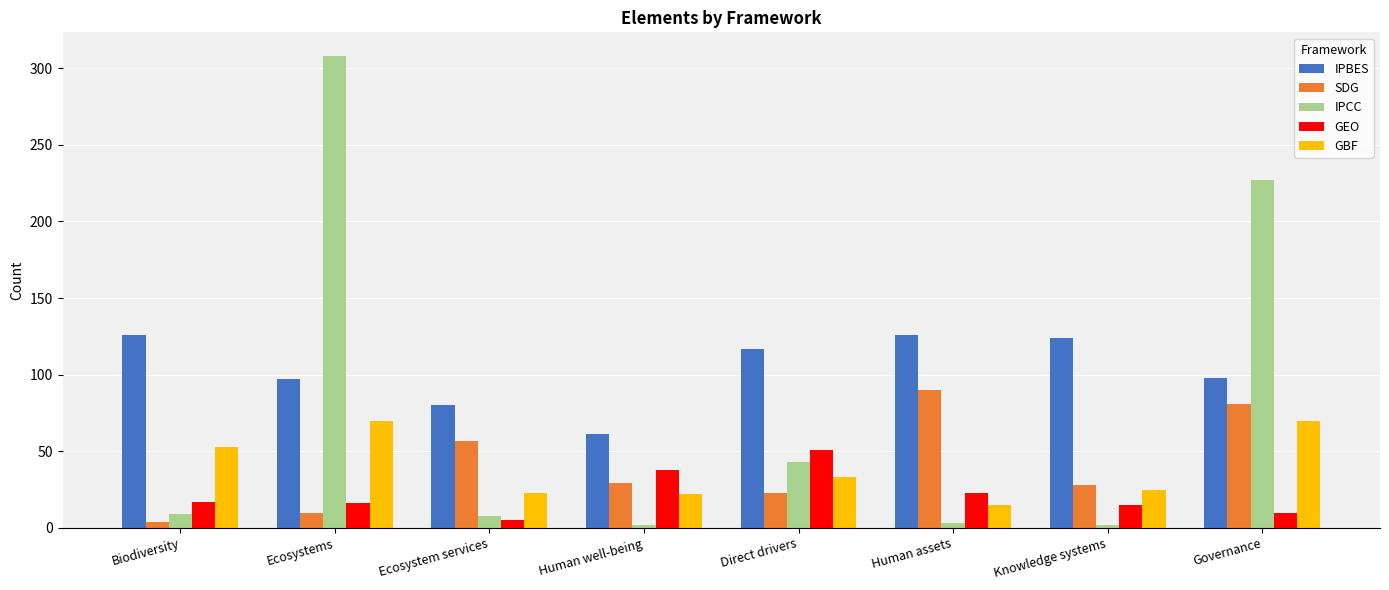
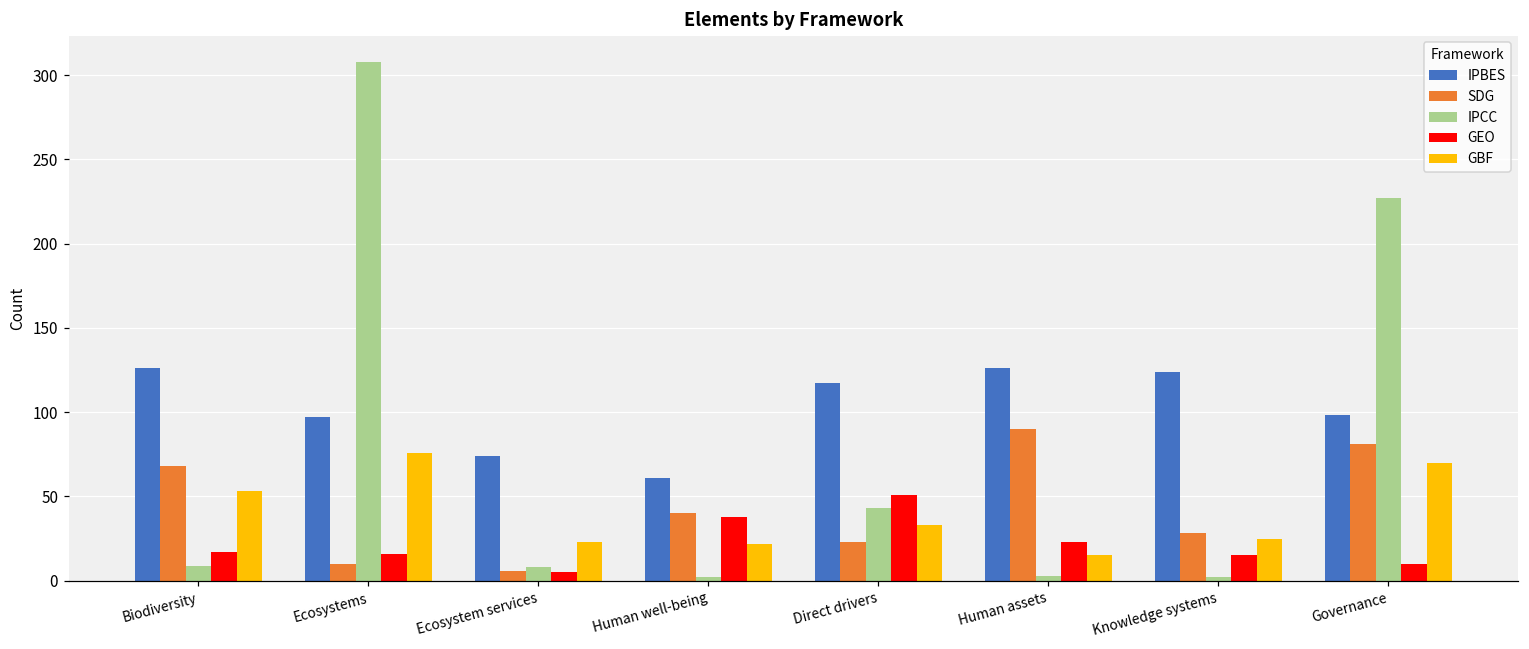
SDG, Biodiversity: 4 -> 68
GBF, Ecosystems: 70 -> 76
IPBES, Ecosystem services: 80 -> 74
SDG, Ecosystem services: 57 -> 6
SDG, Human well-being: 29 -> 40
